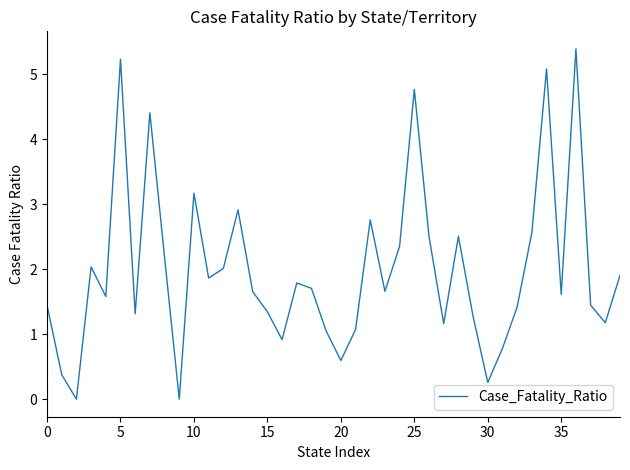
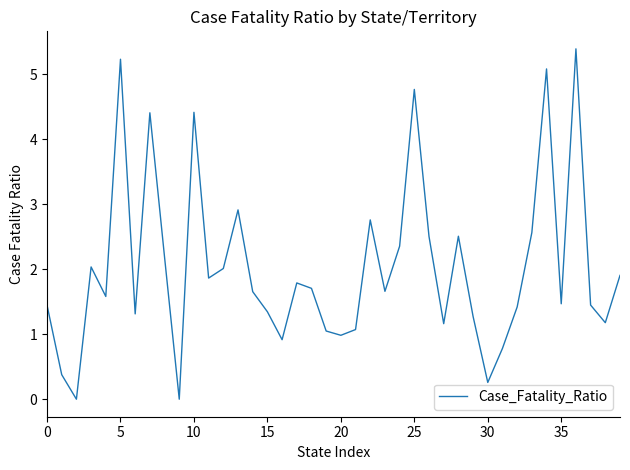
10: 3.2 -> 4.4
20: 0.6 -> 1.0
35: 1.6 -> 1.5
